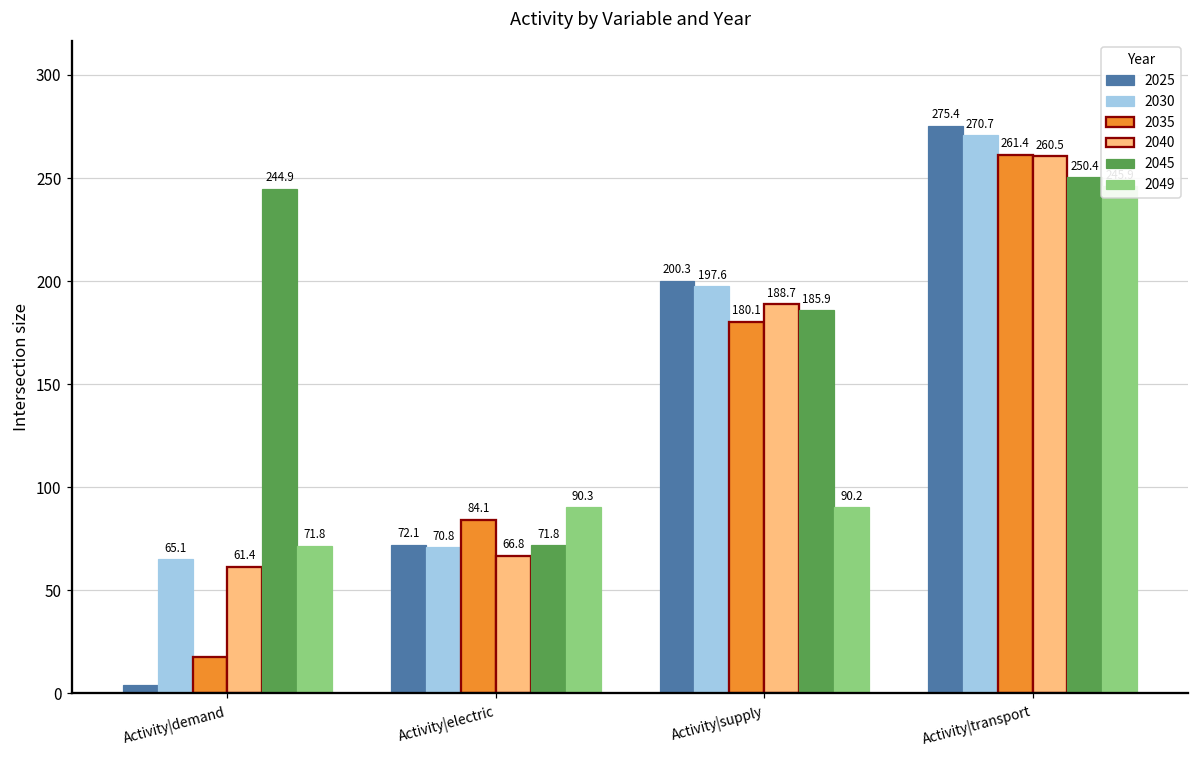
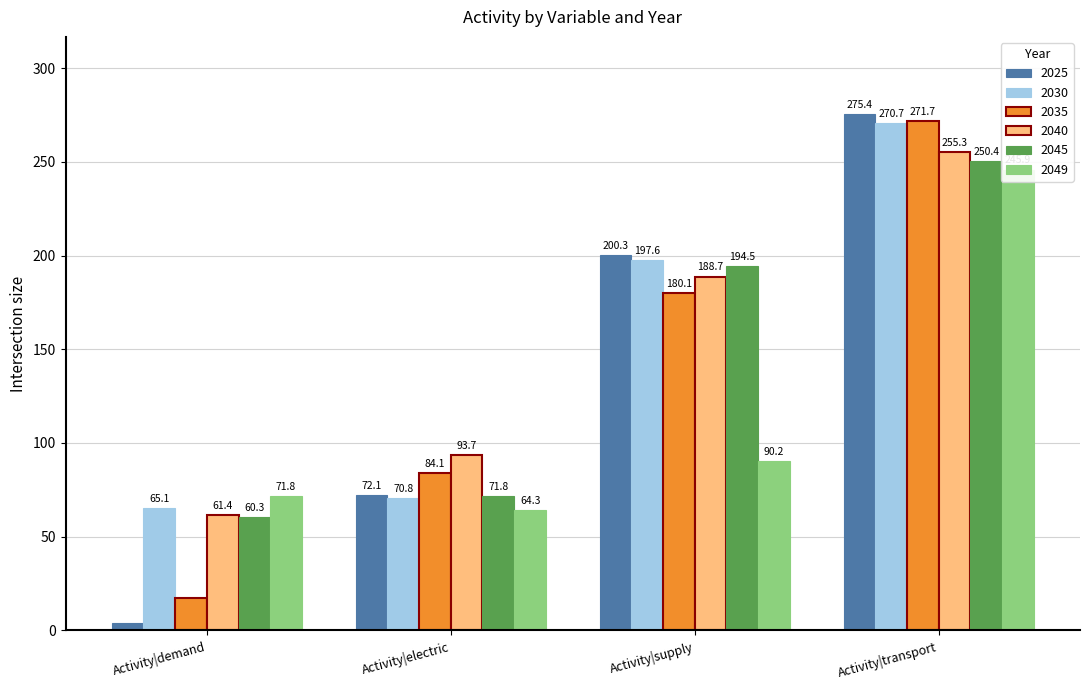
2045, Activity|demand: 244.9 -> 60.3
2040, Activity|electric: 66.8 -> 93.7
2049, Activity|electric: 90.3 -> 64.3
2045, Activity|supply: 185.9 -> 194.5
2035, Activity|transport: 261.4 -> 271.7
2040, Activity|transport: 260.5 -> 255.3
